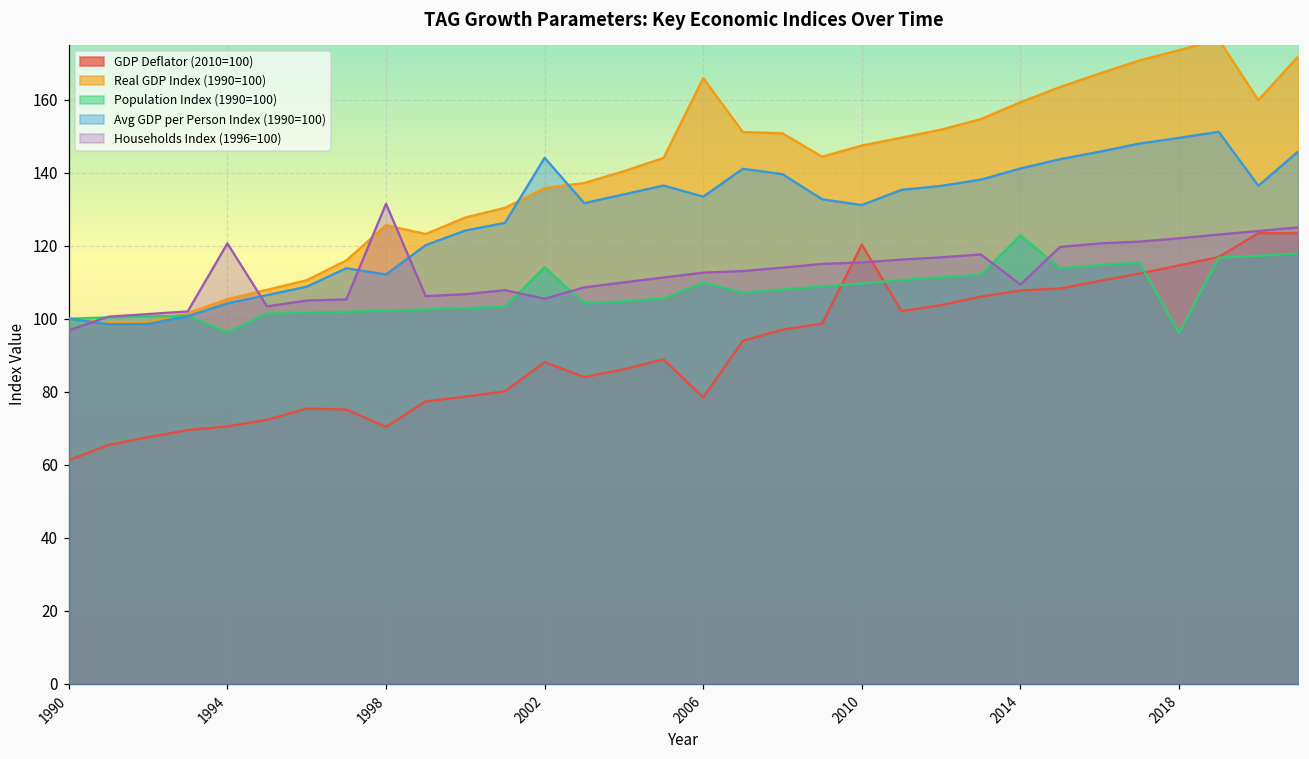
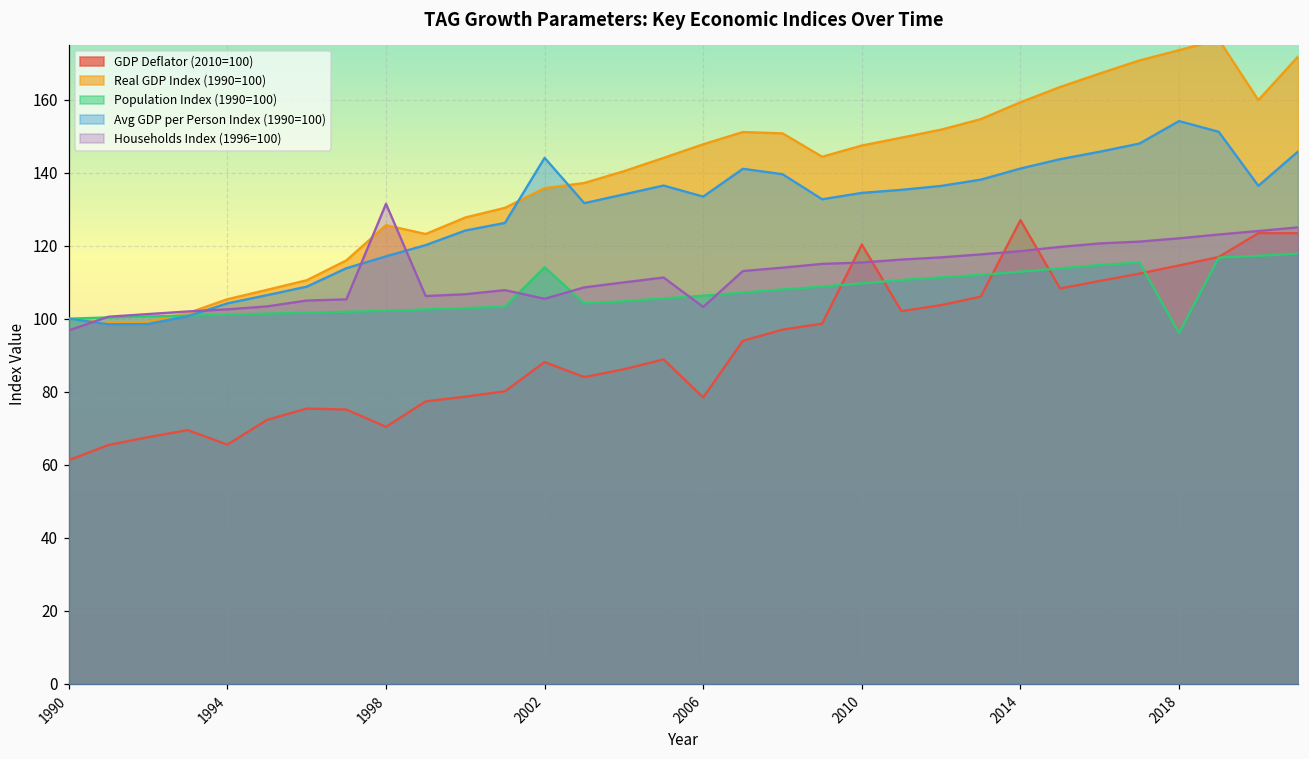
GDP Deflator (2010=100), 1994: 71 -> 66
Population Index (1990=100), 1994: 96 -> 101
Households Index (1996=100), 1994: 121 -> 103
Avg GDP per Person Index (1990=100), 1998: 112 -> 117
Real GDP Index (1990=100), 2006: 166 -> 148
Population Index (1990=100), 2006: 110 -> 106
Households Index (1996=100), 2006: 113 -> 103
Avg GDP per Person Index (1990=100), 2010: 131 -> 134
GDP Deflator (2010=100), 2014: 108 -> 127
Population Index (1990=100), 2014: 123 -> 113
Households Index (1996=100), 2014: 109 -> 118
Avg GDP per Person Index (1990=100), 2018: 149 -> 154
